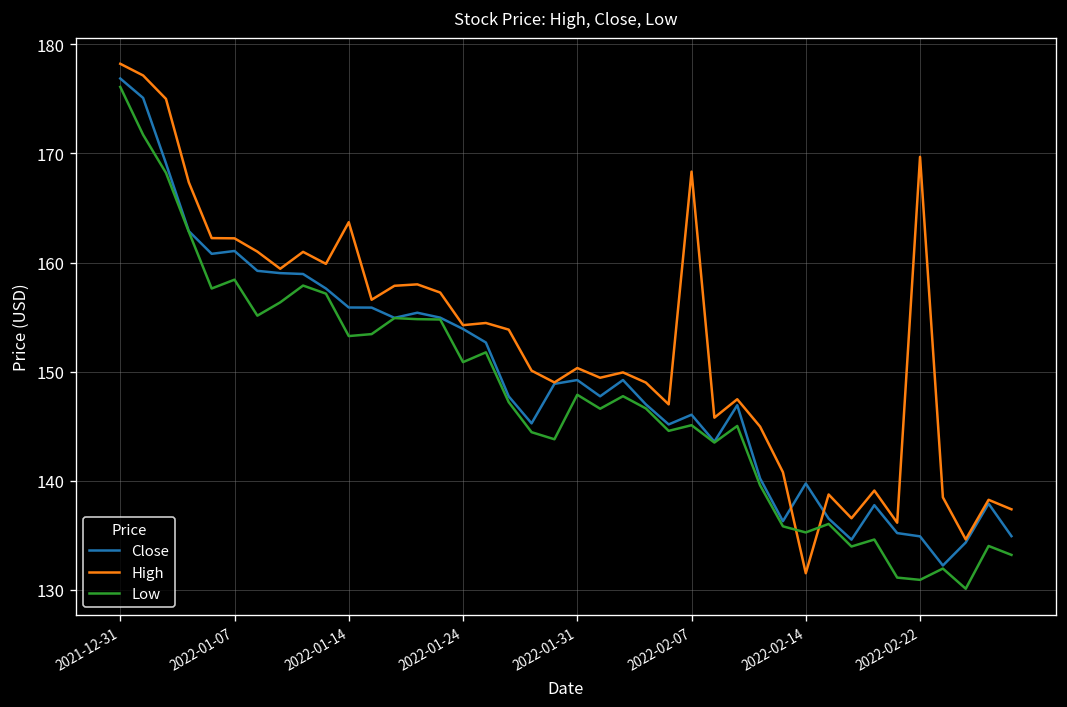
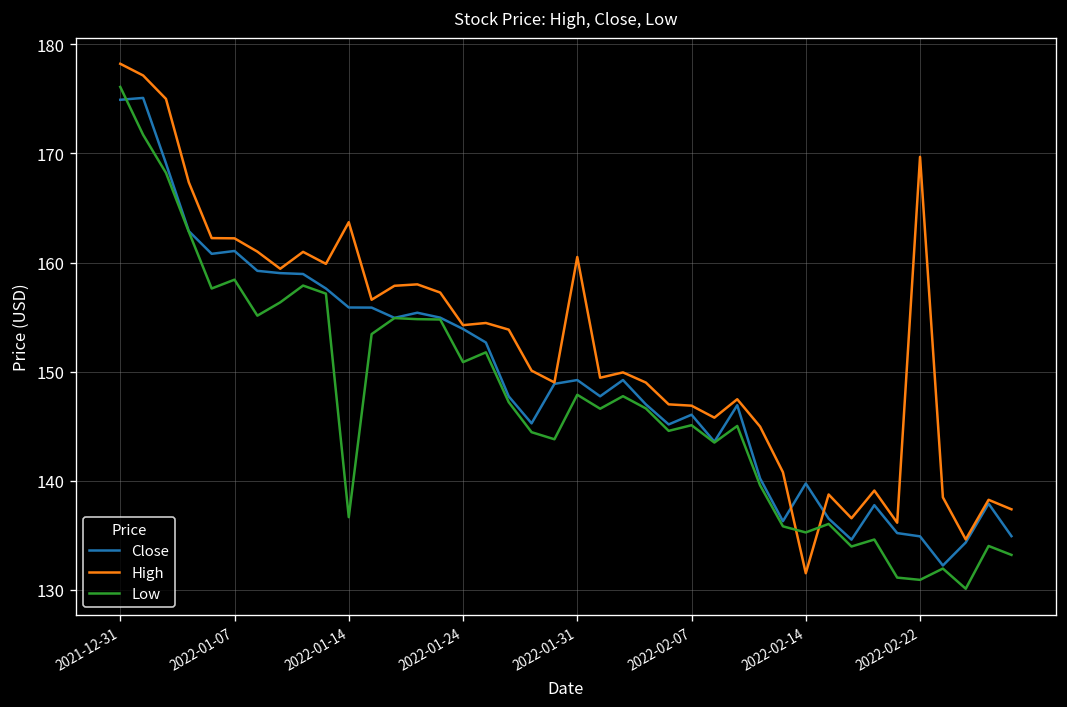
Close, 2021-12-31: 177 -> 175
Low, 2022-01-14: 153 -> 137
High, 2022-01-31: 150 -> 161
High, 2022-02-07: 168 -> 147
